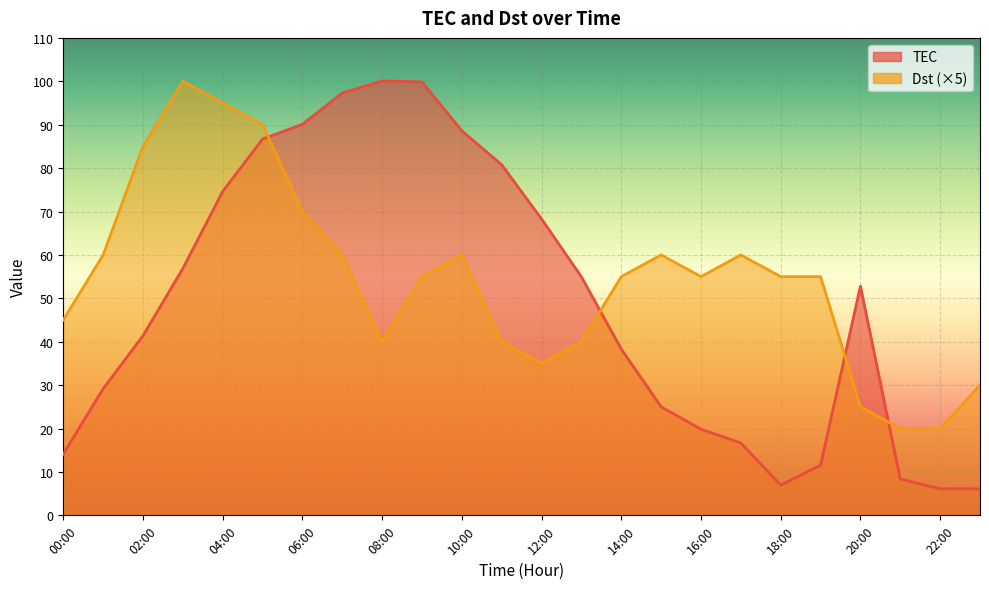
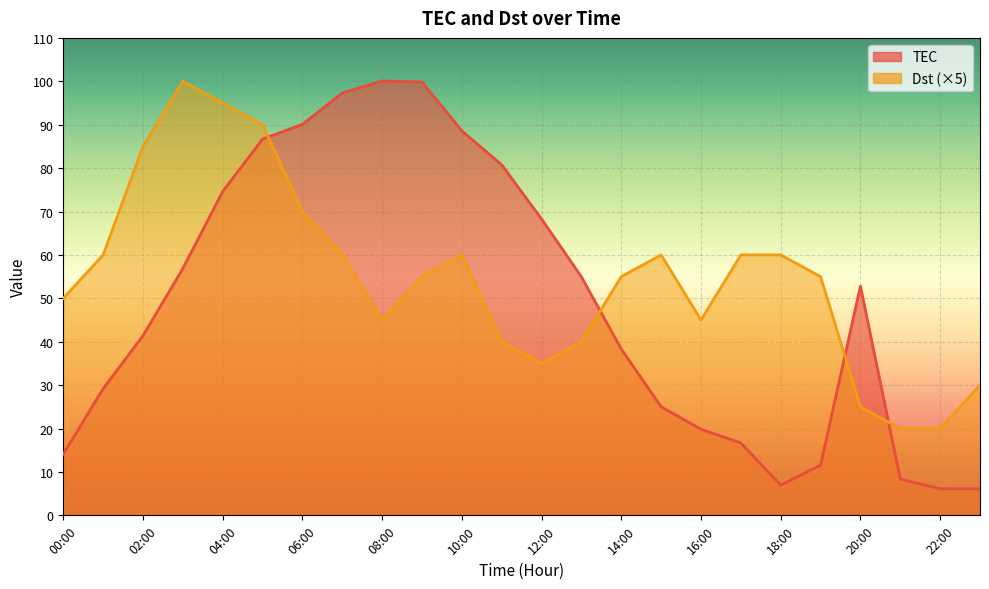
Dst (×5), 00:00: 45 -> 50
Dst (×5), 08:00: 40 -> 45
Dst (×5), 16:00: 55 -> 45
Dst (×5), 18:00: 55 -> 60
